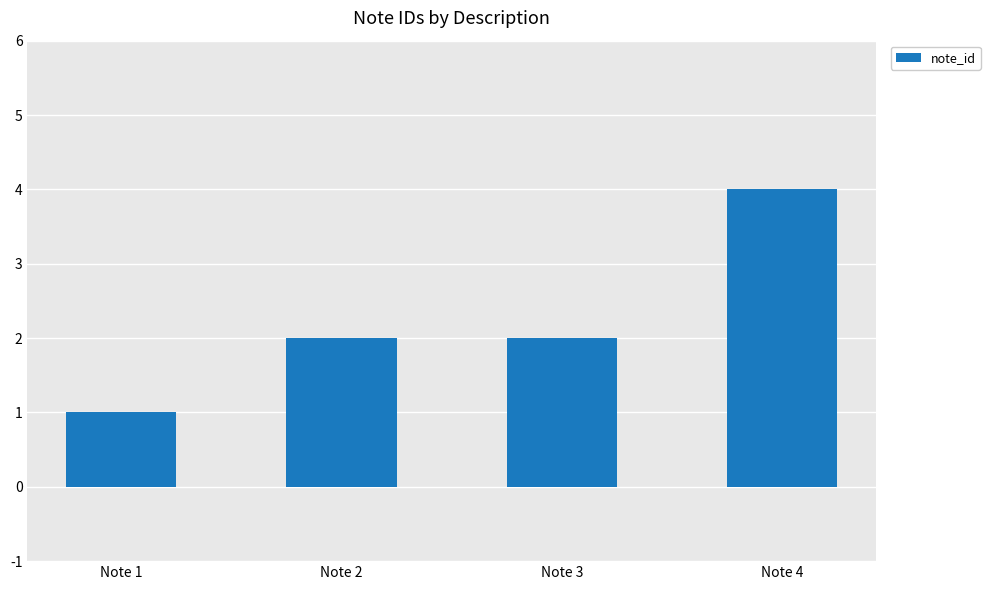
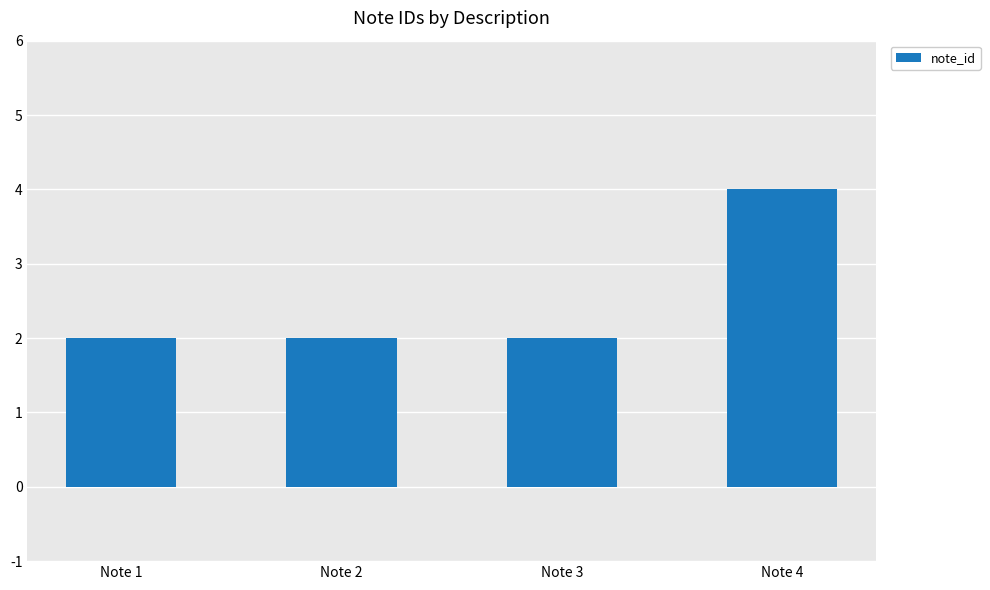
Note 1: 1 -> 2
